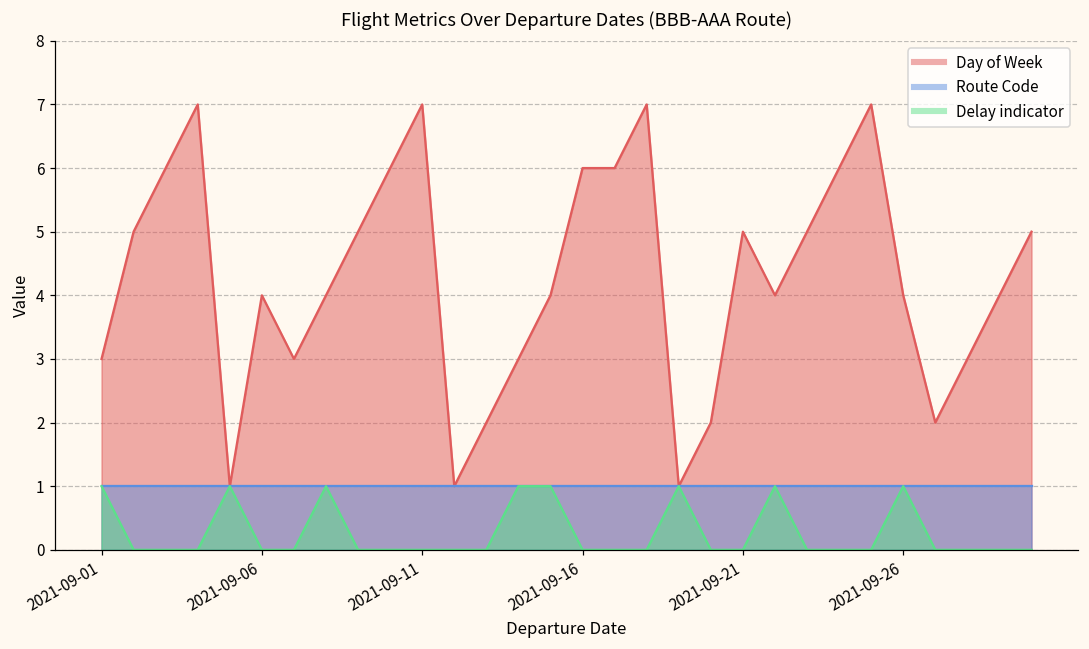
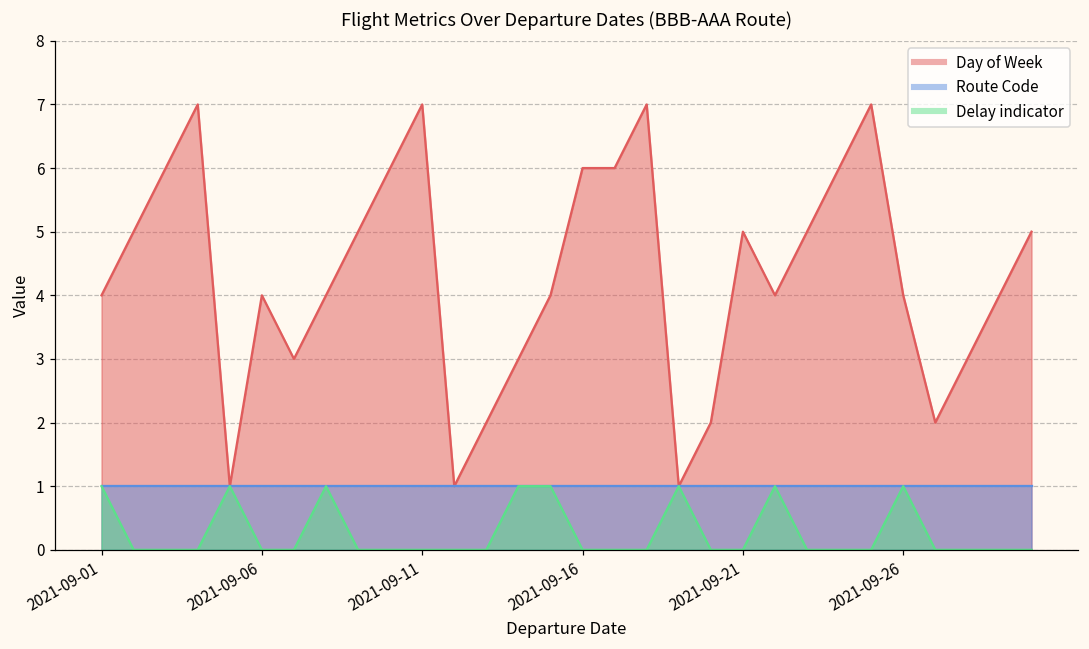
Day of Week, 2021-09-01: 3 -> 4
